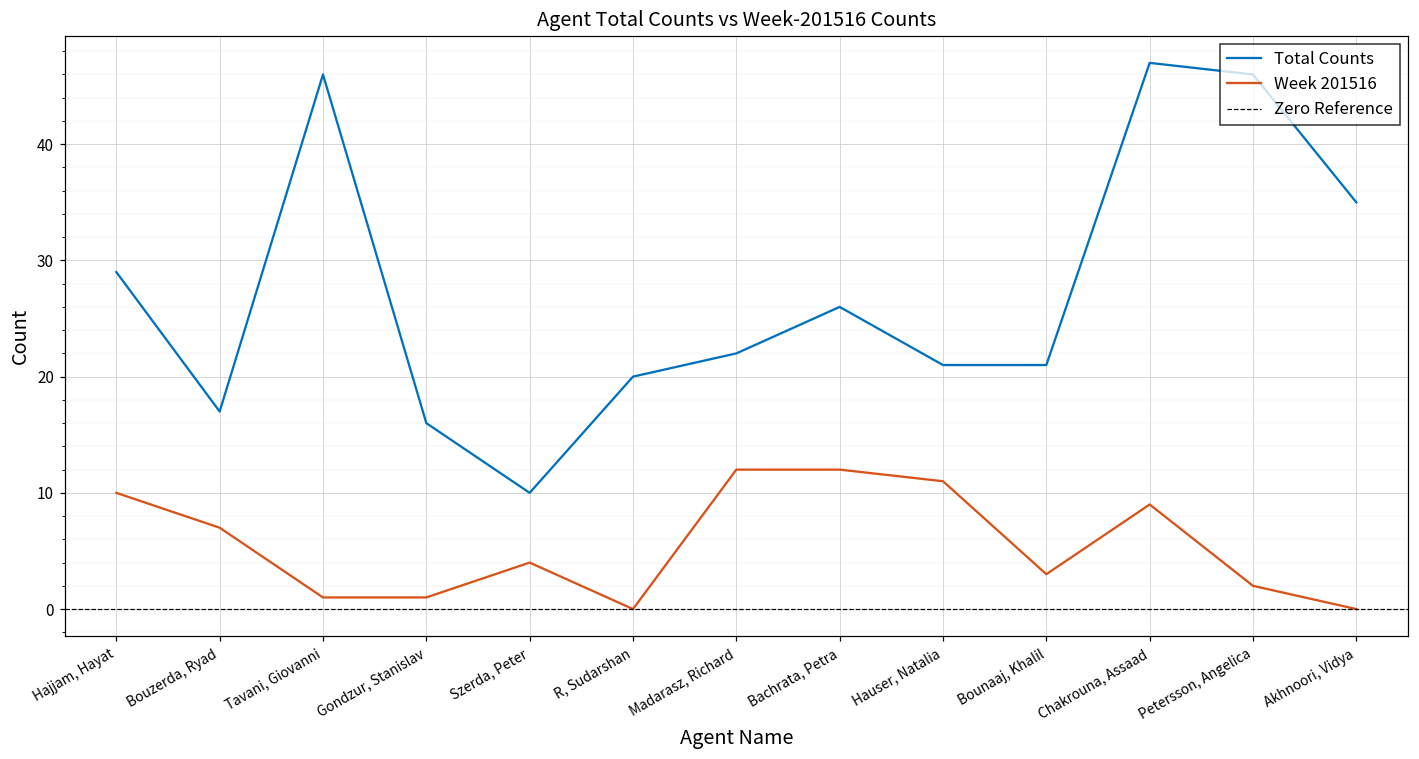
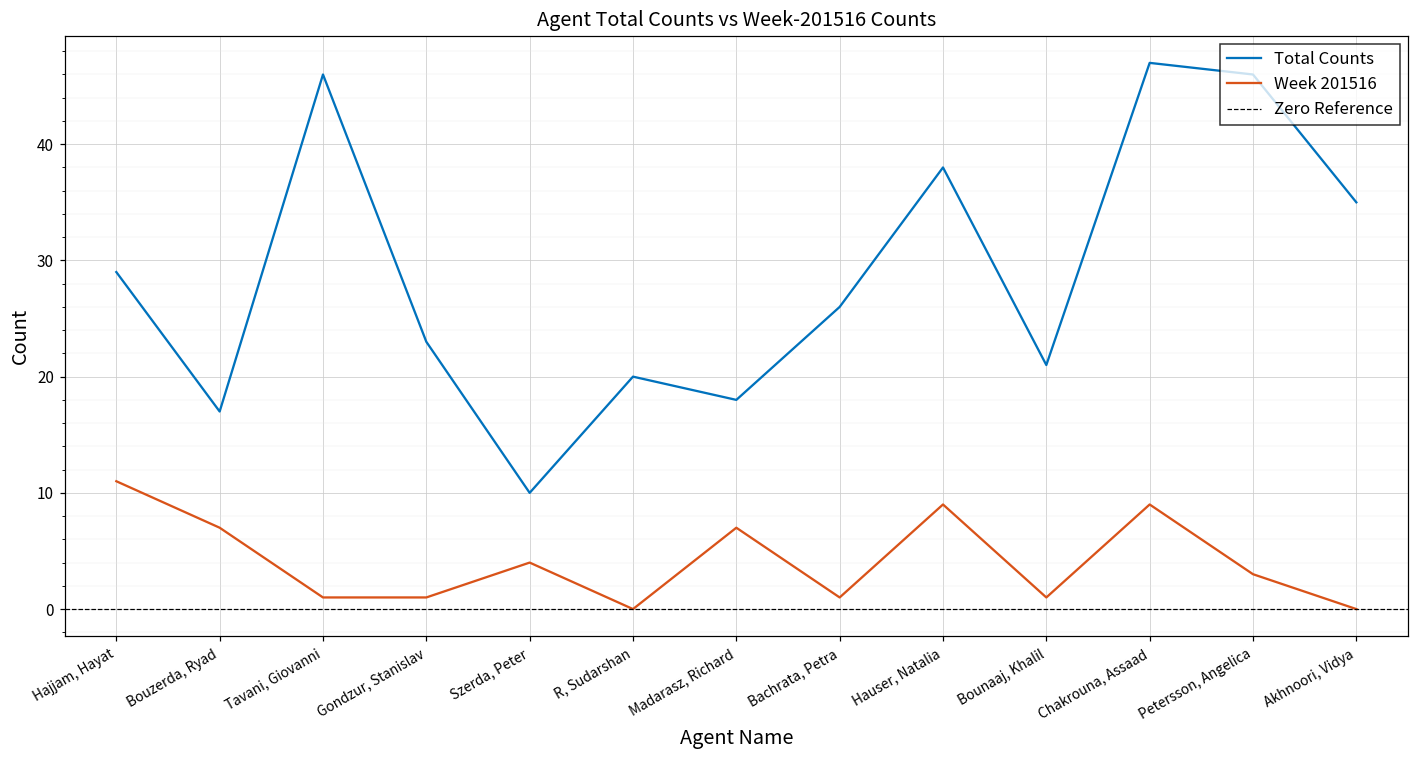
Week 201516, Hajjam, Hayat: 10 -> 11
Total Counts, Gondzur, Stanislav: 16 -> 23
Total Counts, Madarasz, Richard: 22 -> 18
Week 201516, Madarasz, Richard: 12 -> 7
Week 201516, Bachrata, Petra: 12 -> 1
Total Counts, Hauser, Natalia: 21 -> 38
Week 201516, Hauser, Natalia: 11 -> 9
Week 201516, Bounaaj, Khalil: 3 -> 1
Week 201516, Petersson, Angelica: 2 -> 3
